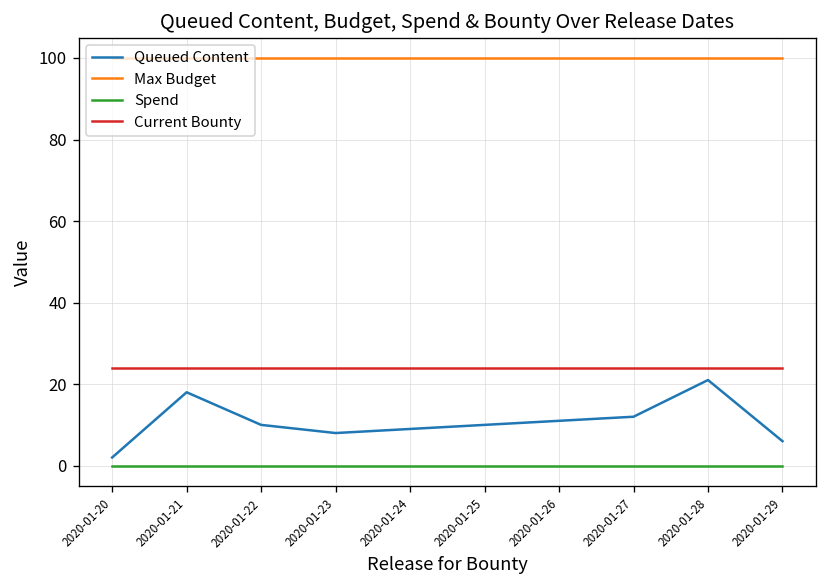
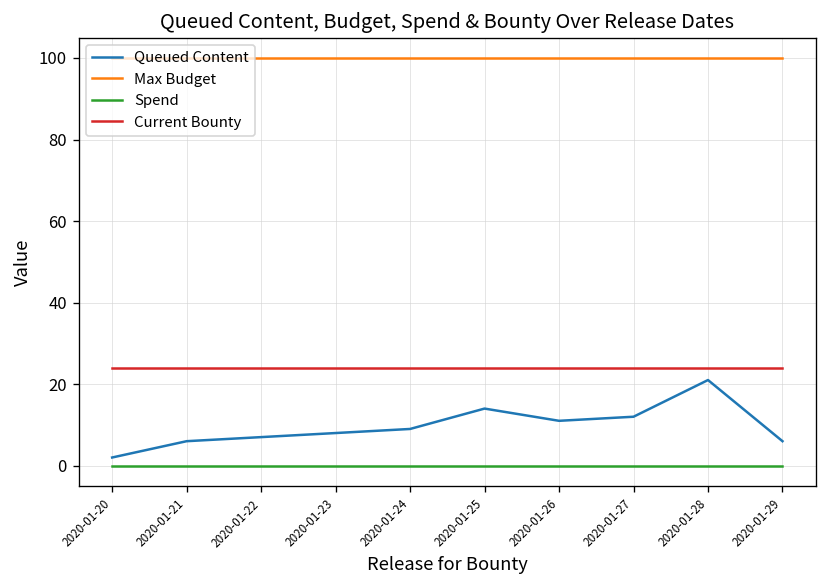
Queued Content, 2020-01-21: 18 -> 6
Queued Content, 2020-01-22: 10 -> 7
Queued Content, 2020-01-25: 10 -> 14
